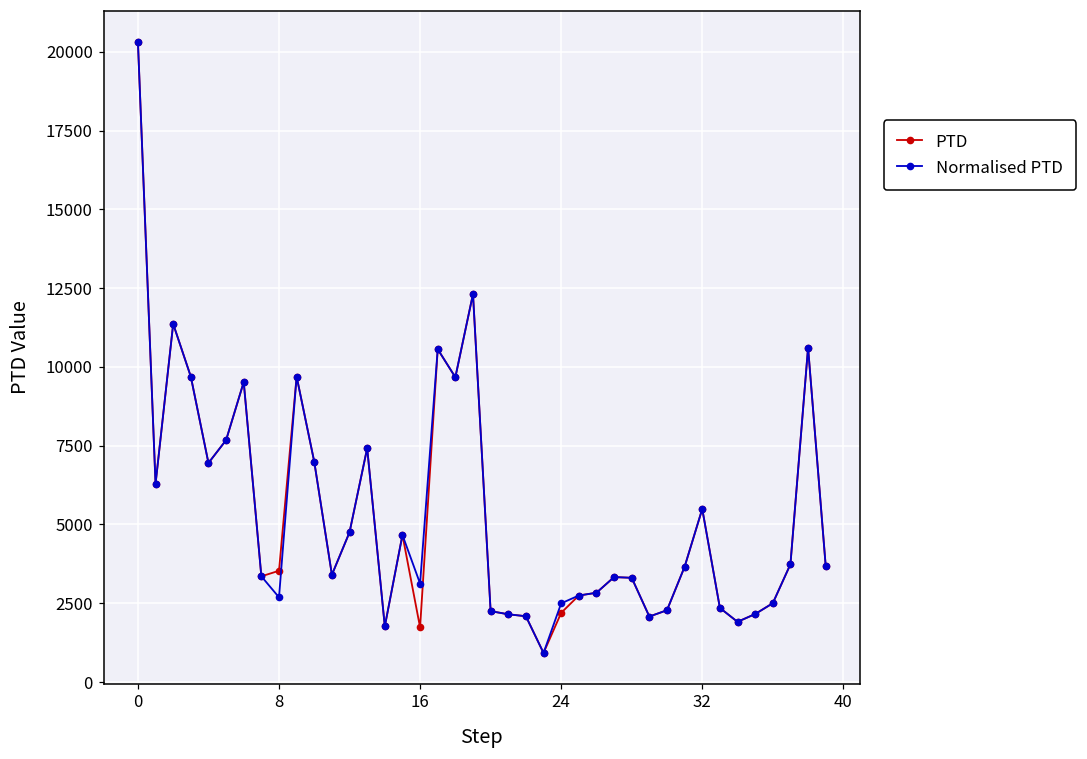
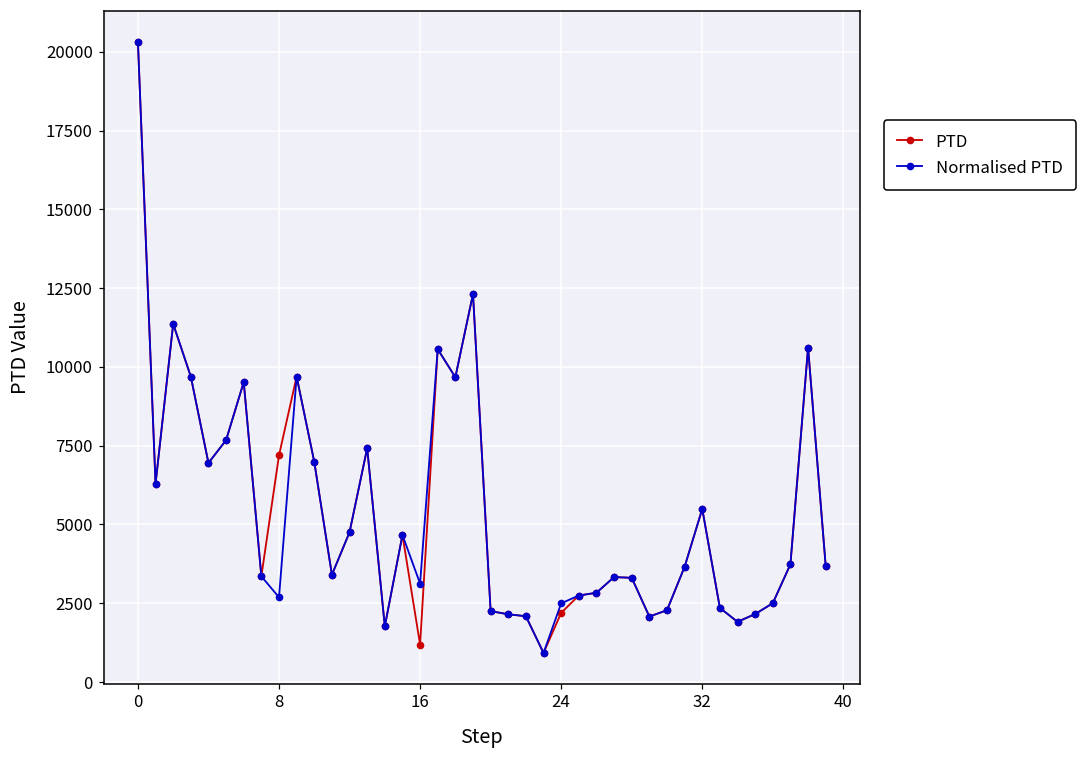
PTD, 8: 3500 -> 7200
PTD, 16: 1700 -> 1200
